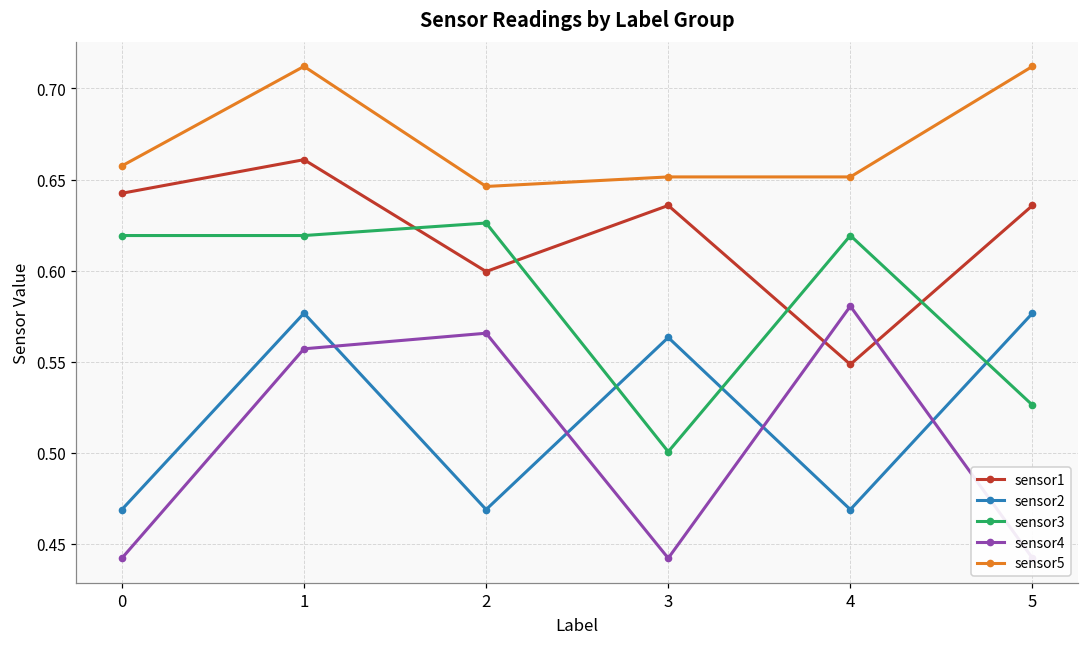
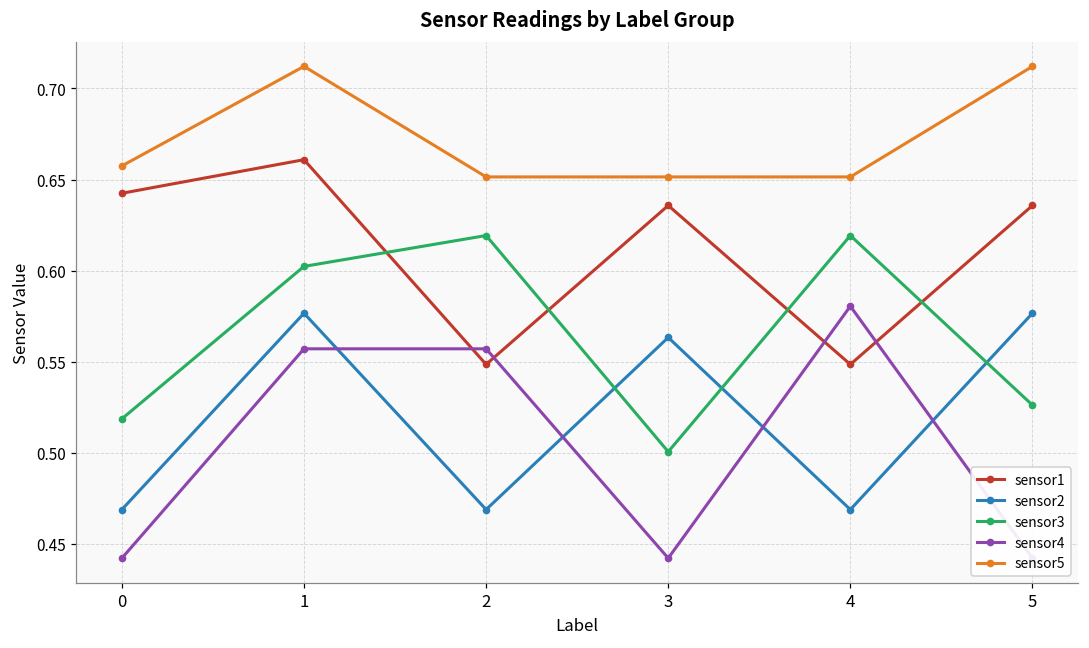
sensor3, 0: 0.619 -> 0.519
sensor3, 1: 0.619 -> 0.602
sensor1, 2: 0.599 -> 0.549
sensor3, 2: 0.626 -> 0.619
sensor4, 2: 0.566 -> 0.557
sensor5, 2: 0.646 -> 0.651
